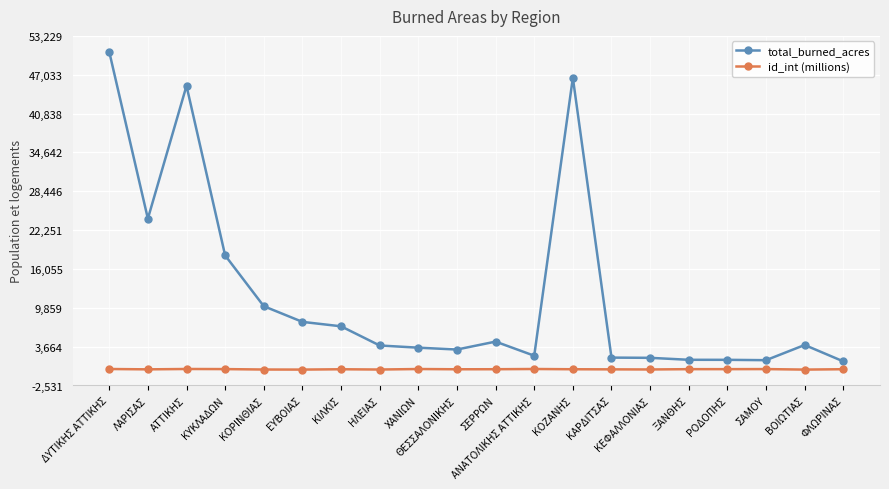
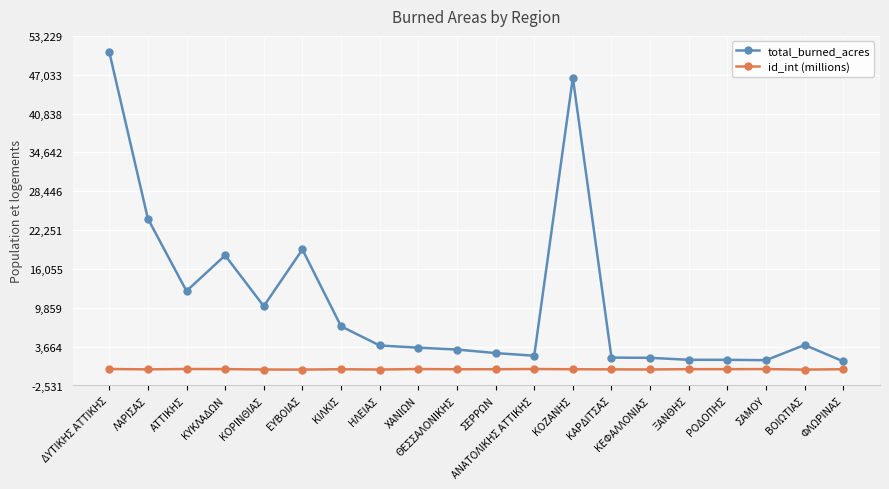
total_burned_acres, ΑΤΤΙΚΗΣ: 45,000 -> 13,000
total_burned_acres, ΕΥΒΟΙΑΣ: 8,000 -> 19,000
total_burned_acres, ΣΕΡΡΩΝ: 4,000 -> 3,000
